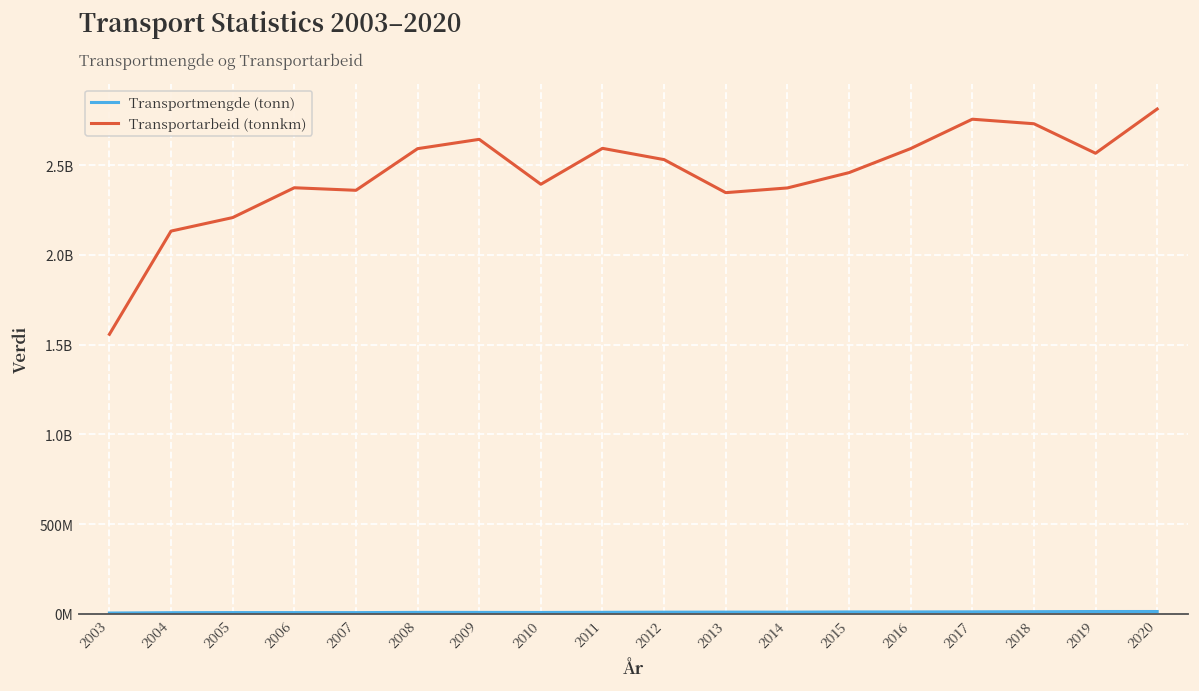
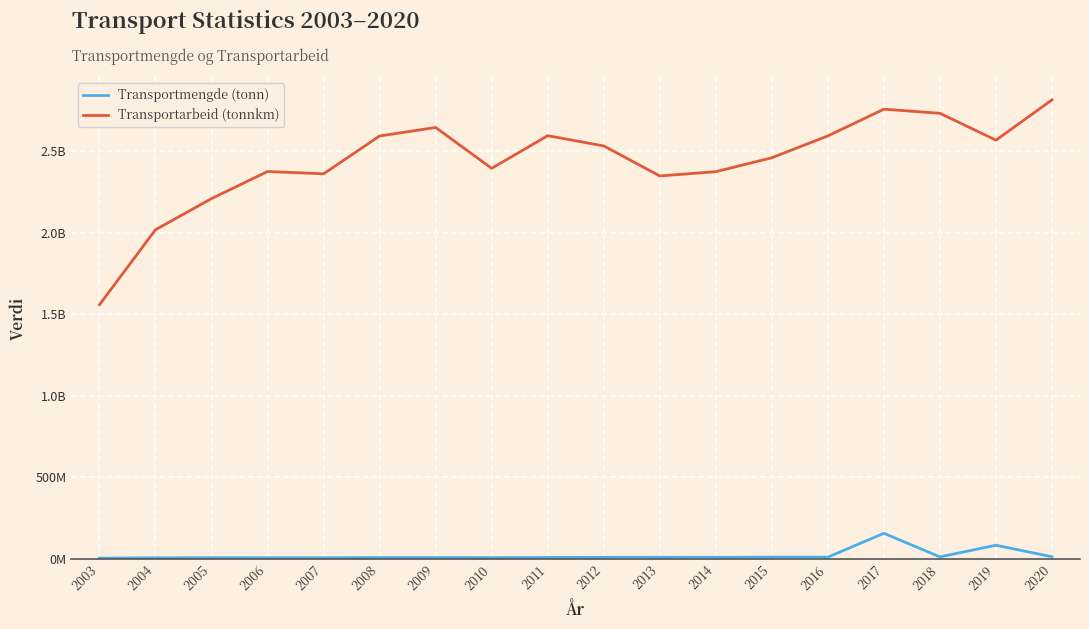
Transportarbeid (tonnkm), 2004: 2130000000 -> 2020000000
Transportmengde (tonn), 2017: 10000000 -> 160000000
Transportmengde (tonn), 2019: 10000000 -> 80000000
